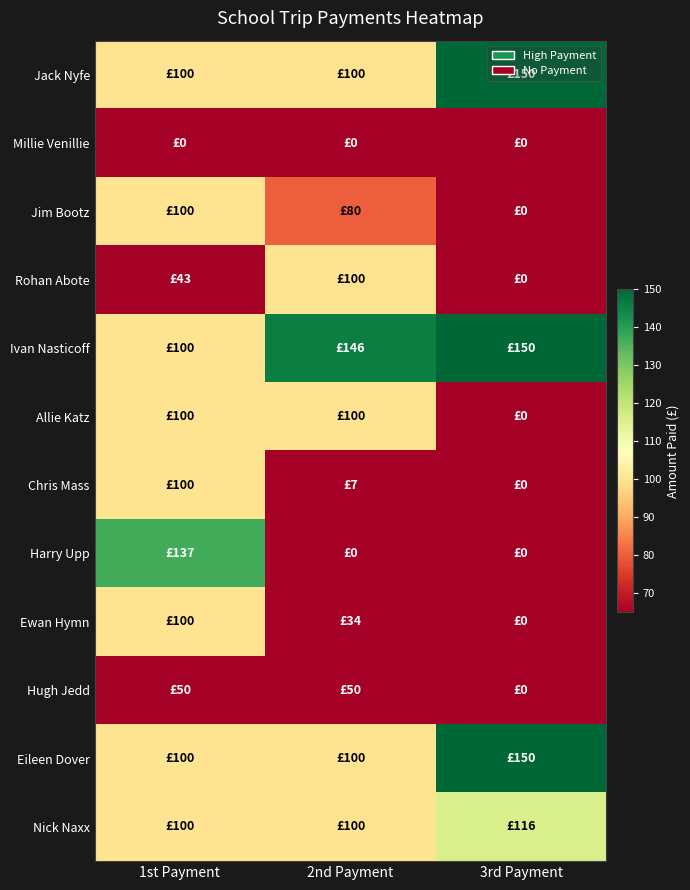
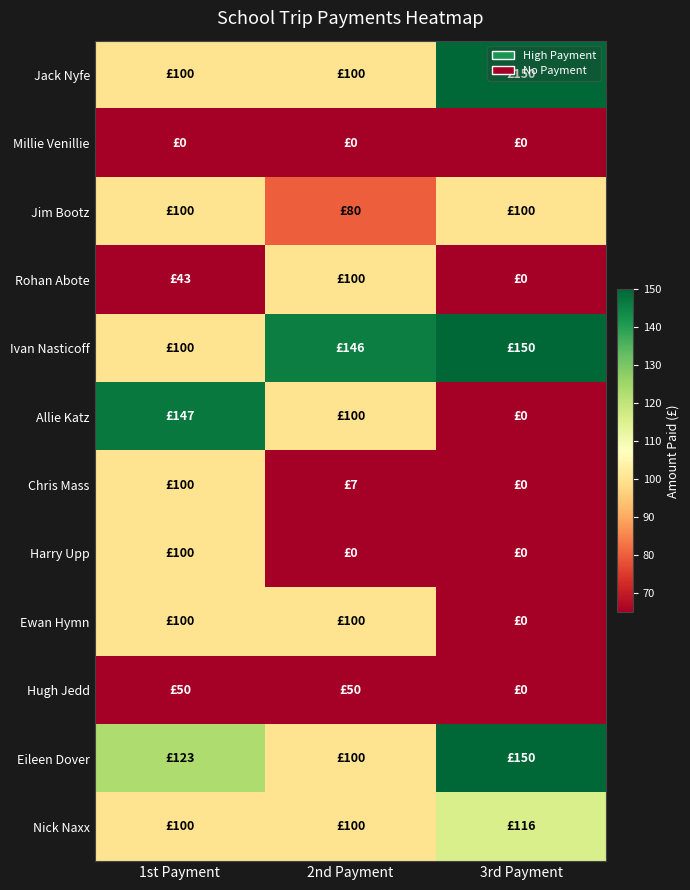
Jim Bootz, 3rd Payment: £0 -> £100
Allie Katz, 1st Payment: £100 -> £147
Harry Upp, 1st Payment: £137 -> £100
Ewan Hymn, 2nd Payment: £34 -> £100
Eileen Dover, 1st Payment: £100 -> £123
